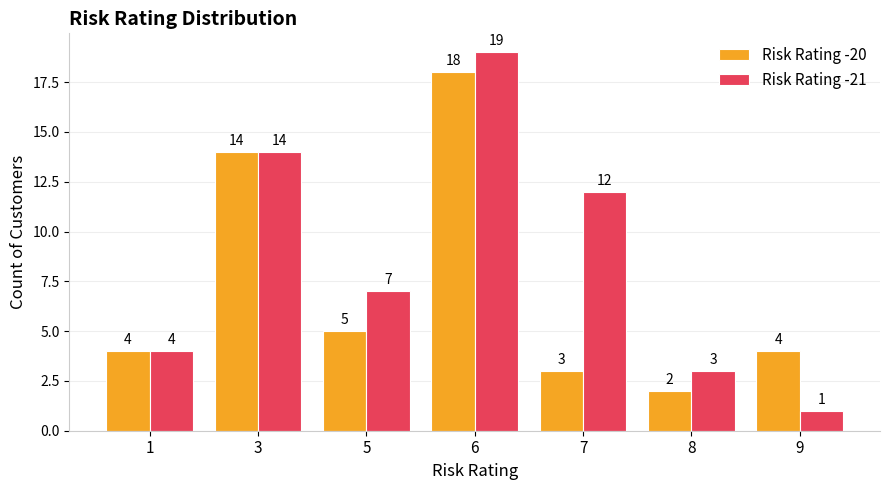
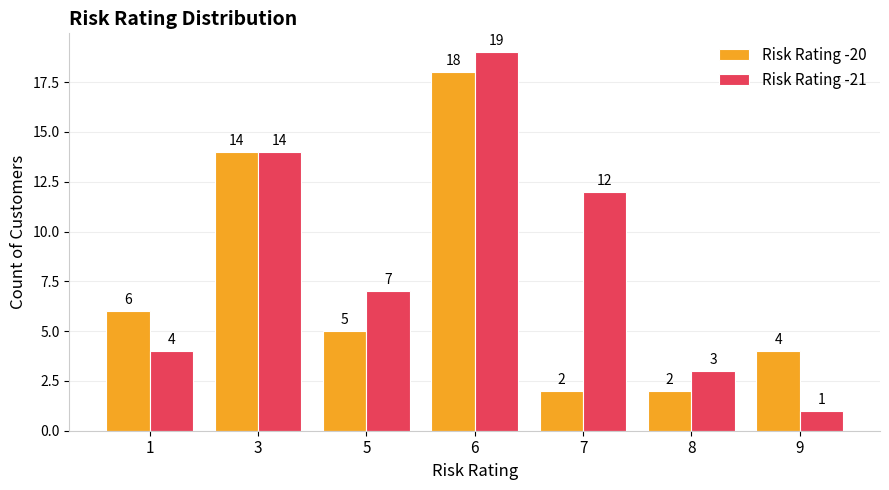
Risk Rating -20, 1: 4 -> 6
Risk Rating -20, 7: 3 -> 2
